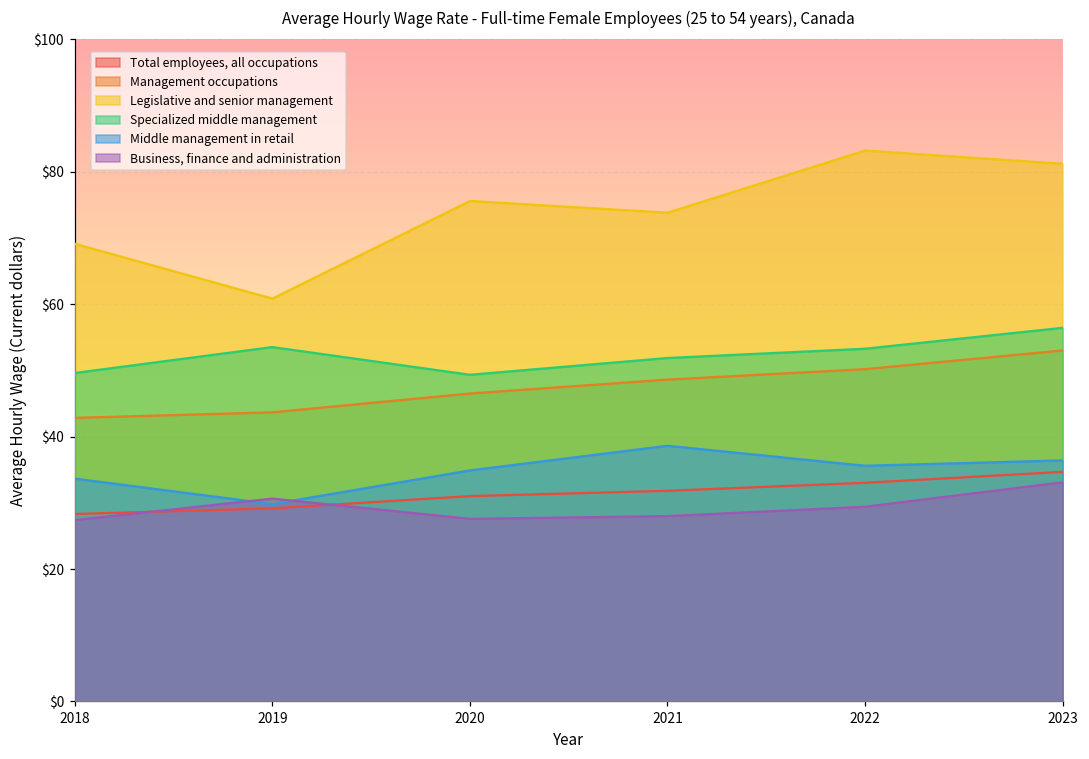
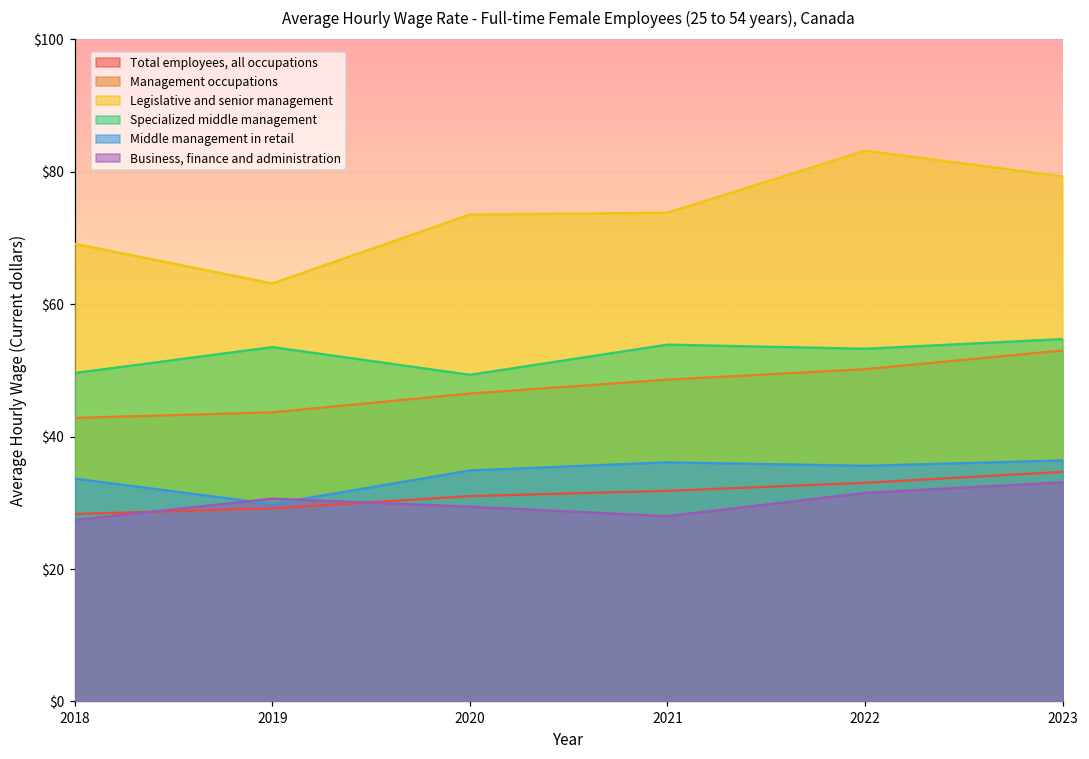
Legislative and senior management, 2019: $61 -> $63
Legislative and senior management, 2020: $76 -> $74
Business, finance and administration, 2020: $28 -> $29
Specialized middle management, 2021: $52 -> $54
Middle management in retail, 2021: $39 -> $36
Business, finance and administration, 2022: $29 -> $32
Legislative and senior management, 2023: $81 -> $79
Specialized middle management, 2023: $56 -> $55
